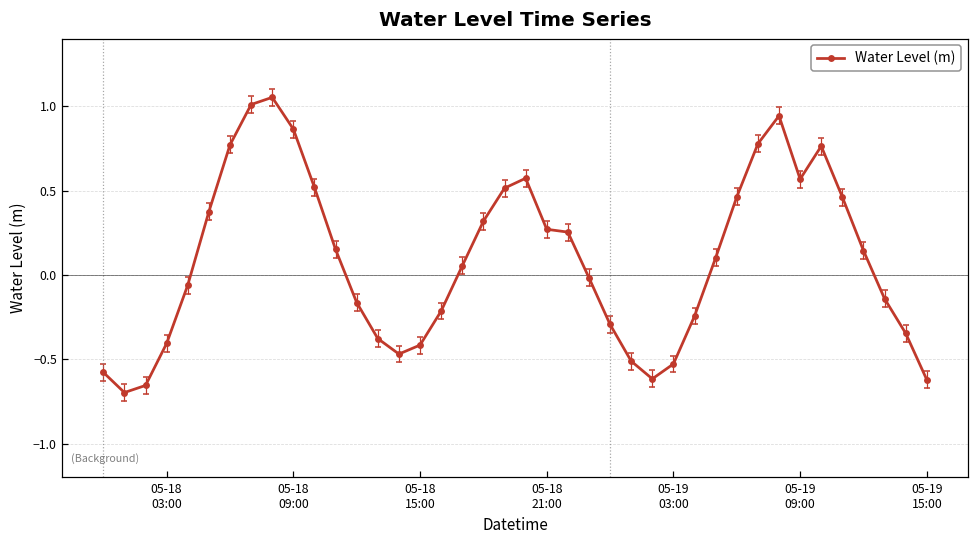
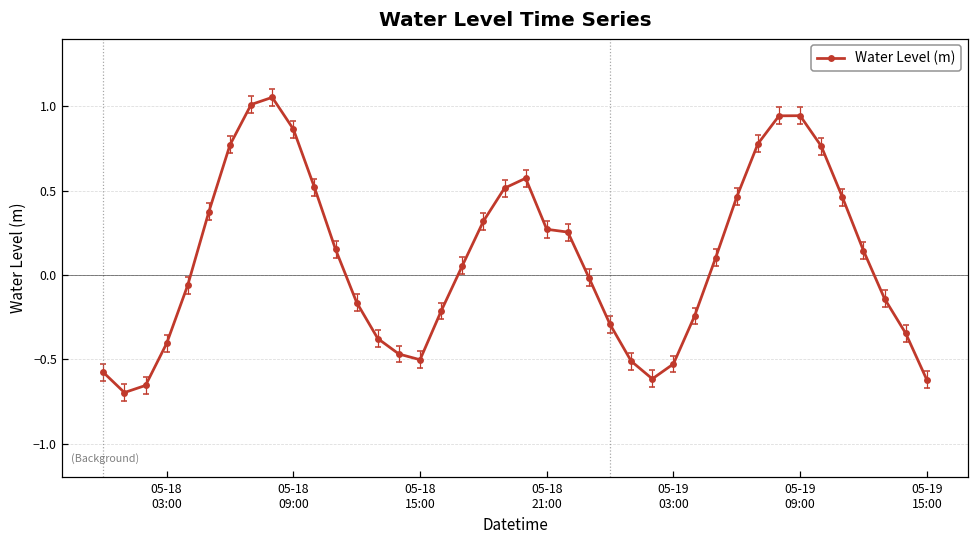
Water Level (m), 05-18 15:00: -0.42 -> -0.50
Water Level (m), 05-19 09:00: 0.57 -> 0.94
